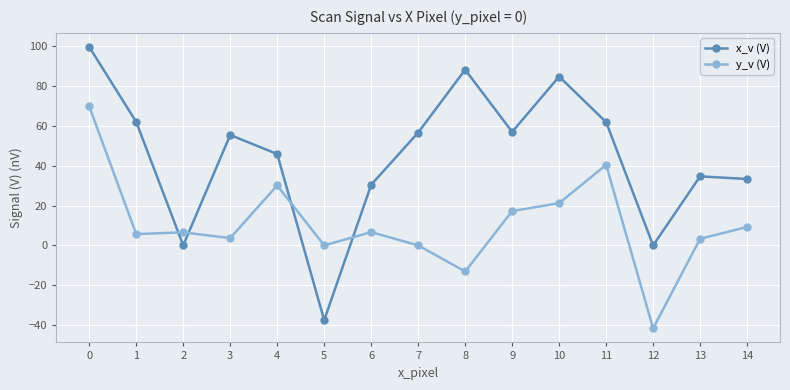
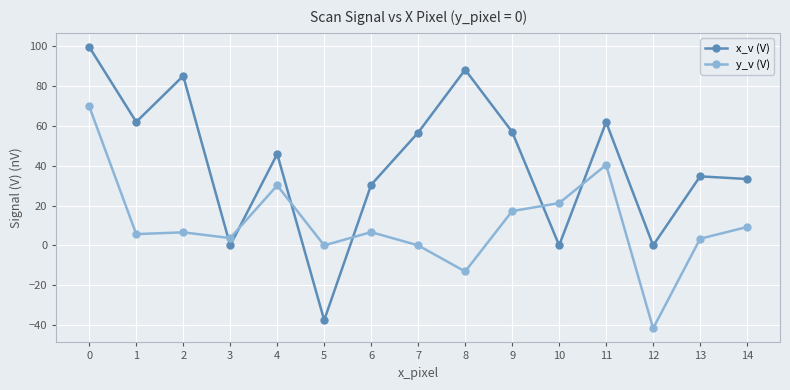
x_v (V), 2: 0 -> 85
x_v (V), 3: 55 -> 0
x_v (V), 10: 85 -> 0
